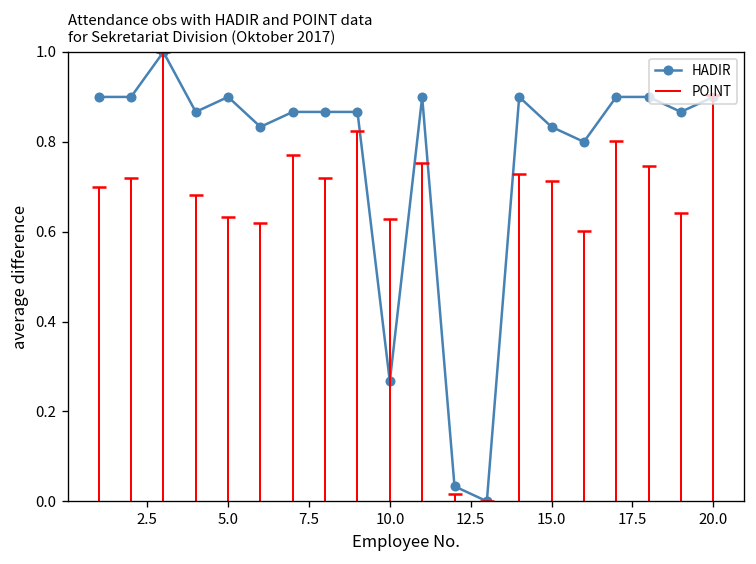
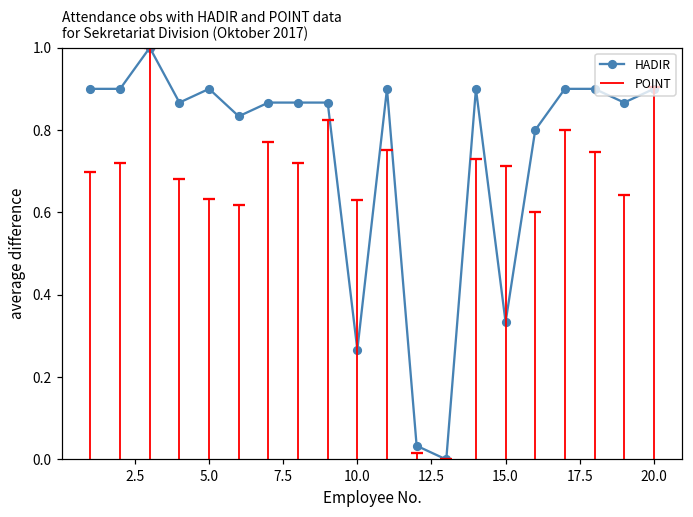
HADIR, 15.0: 0.83 -> 0.33
